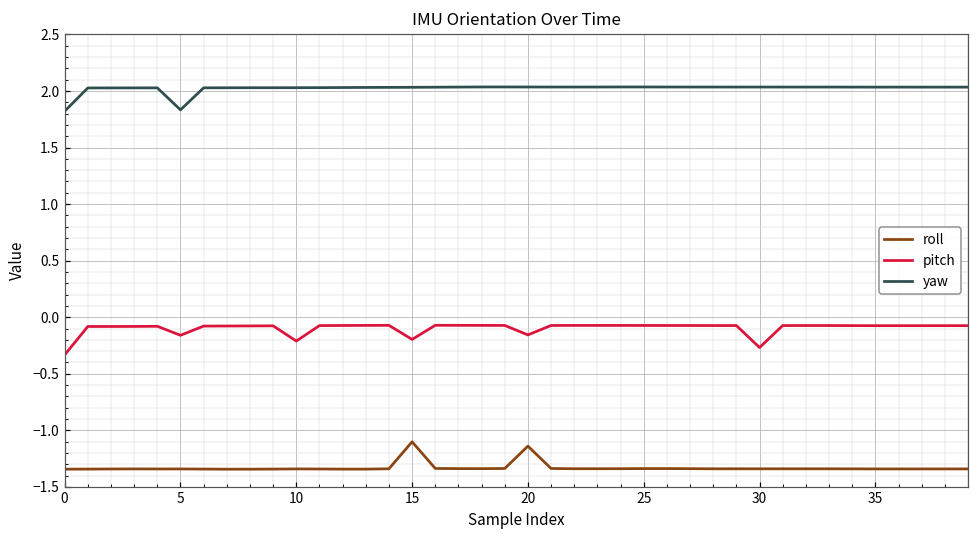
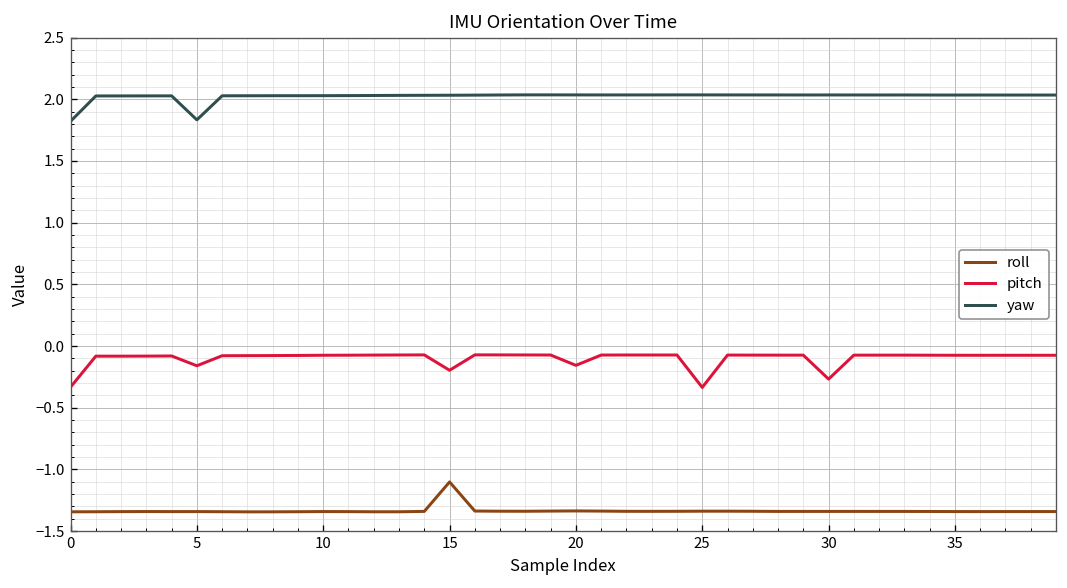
pitch, 10: -0.21 -> -0.07
roll, 20: -1.14 -> -1.34
pitch, 25: -0.07 -> -0.34
